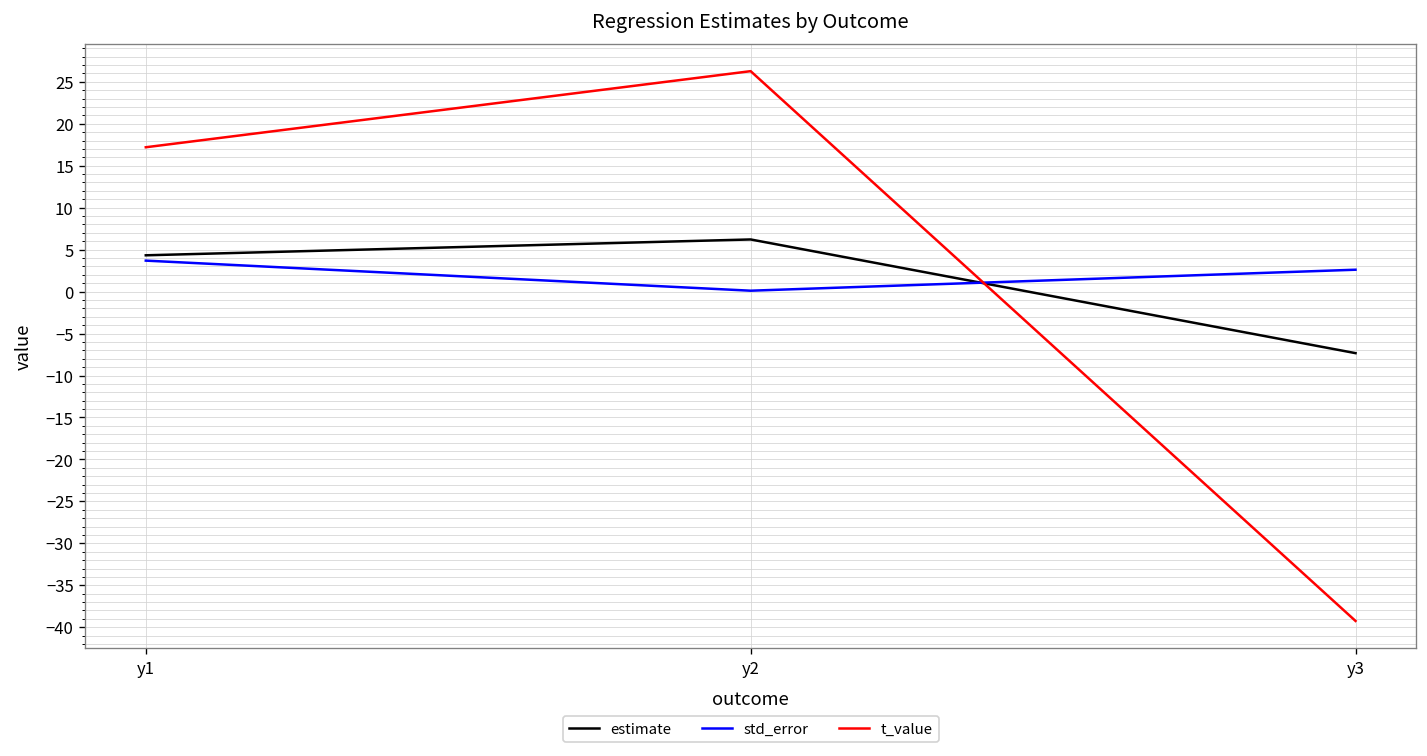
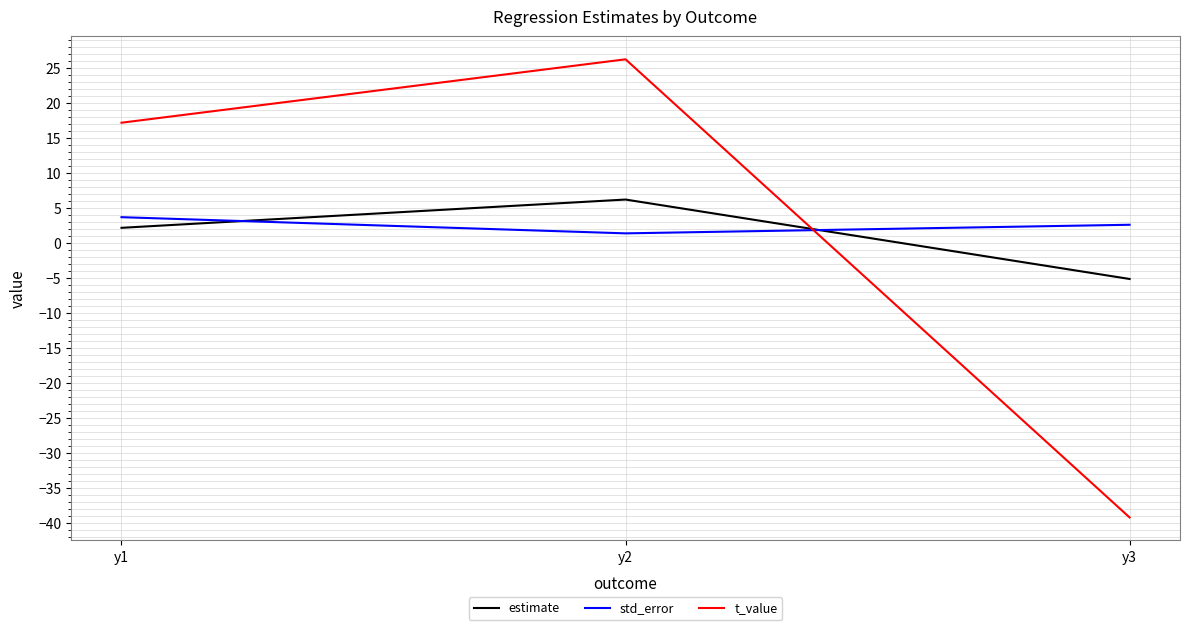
estimate, y1: 4 -> 2
std_error, y2: 0 -> 1
estimate, y3: -7 -> -5
